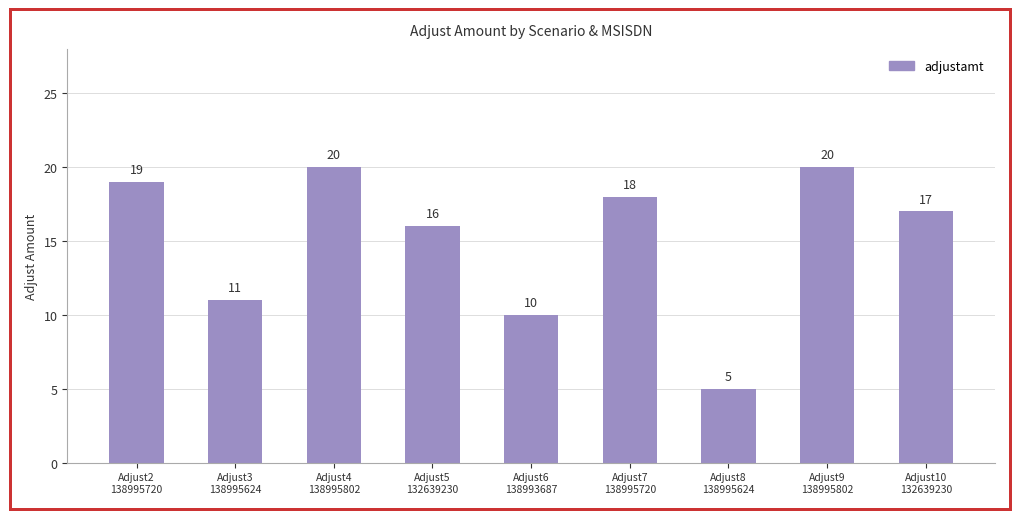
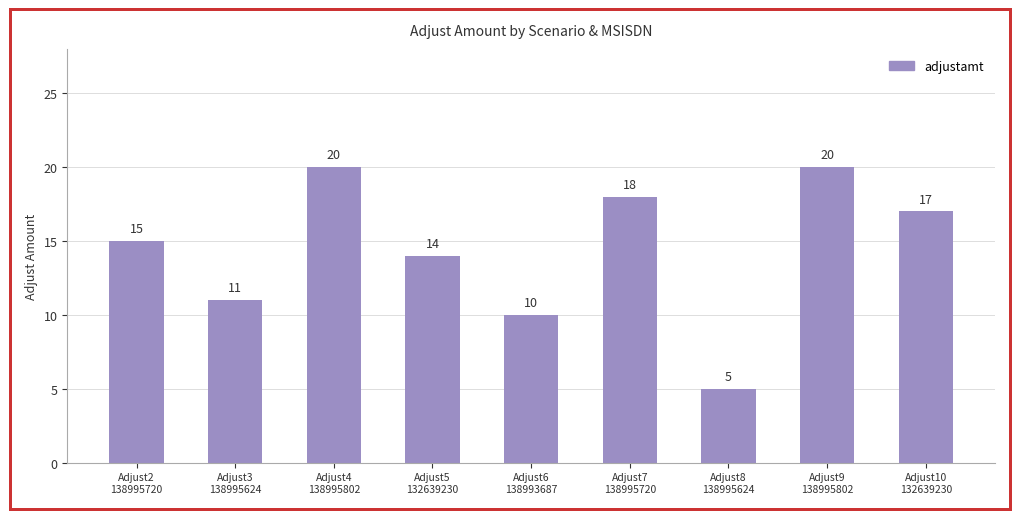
Adjust2 138995720: 19 -> 15
Adjust5 132639230: 16 -> 14
